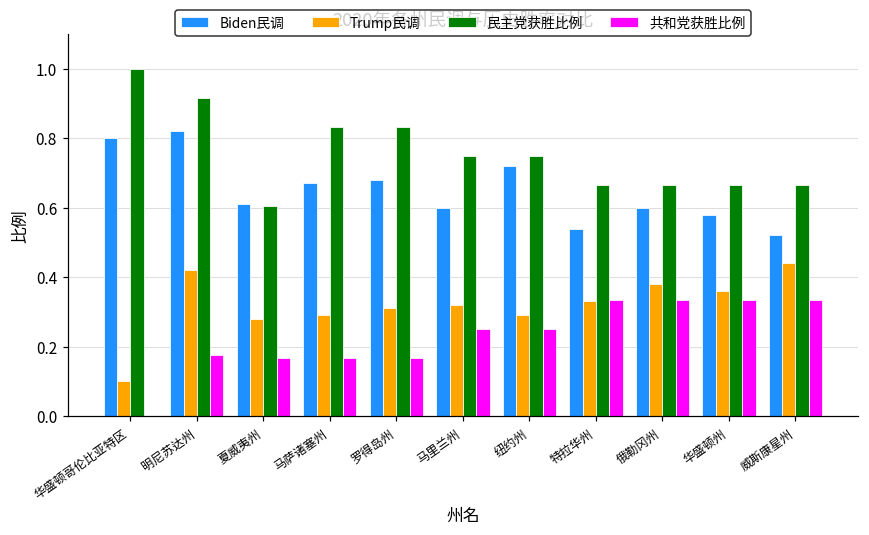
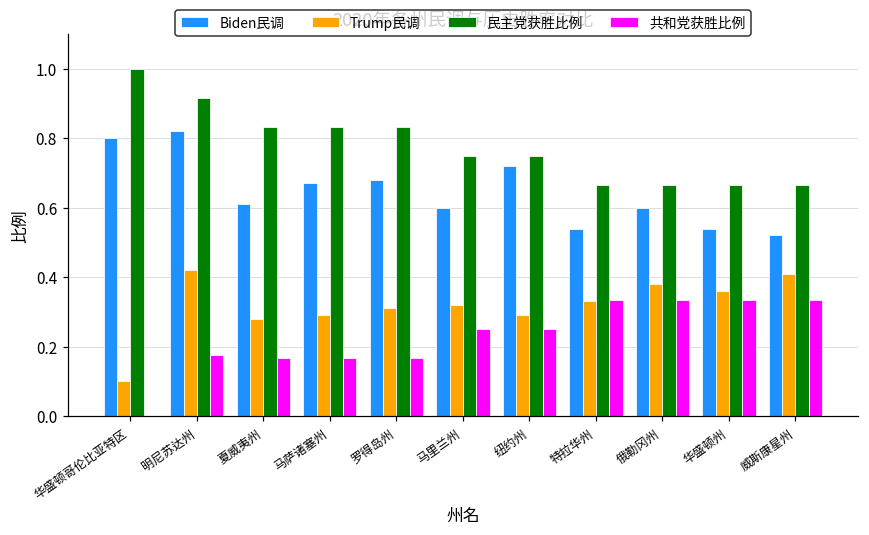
民主党获胜比例, 夏威夷州: 0.60 -> 0.83
Biden民调, 华盛顿州: 0.58 -> 0.54
Trump民调, 威斯康星州: 0.44 -> 0.41
